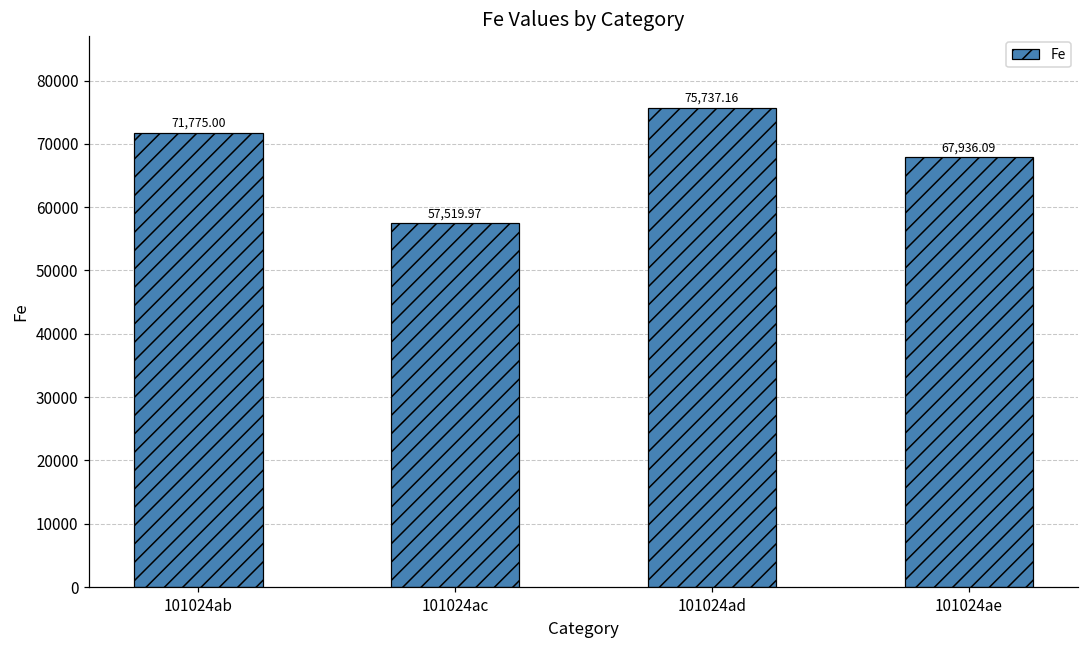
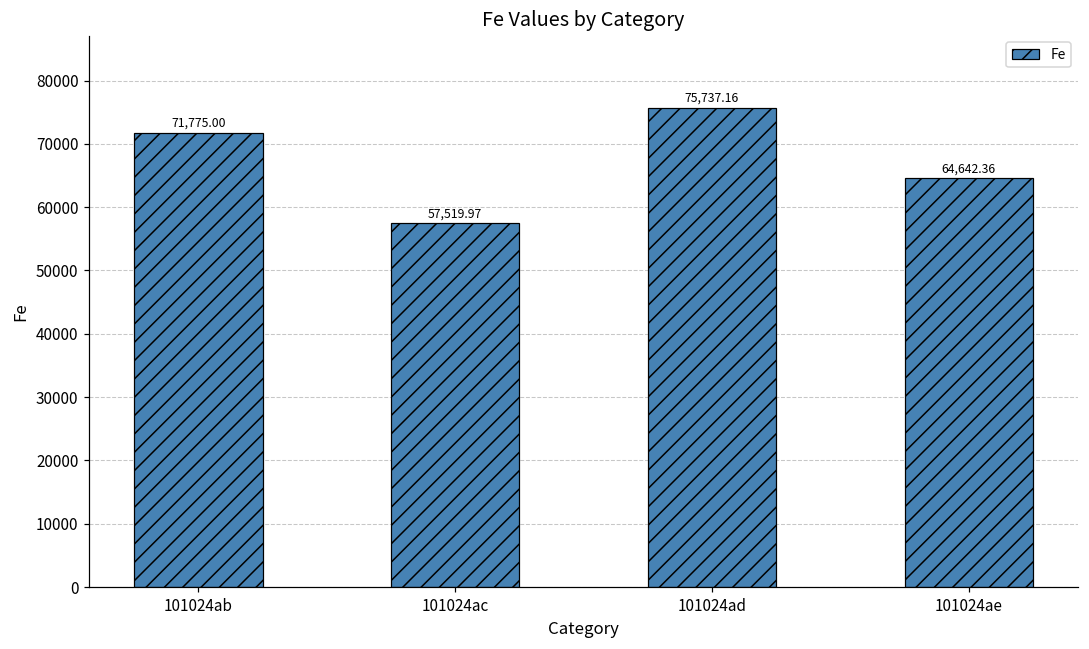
101024ae: 67,936.09 -> 64,642.36
